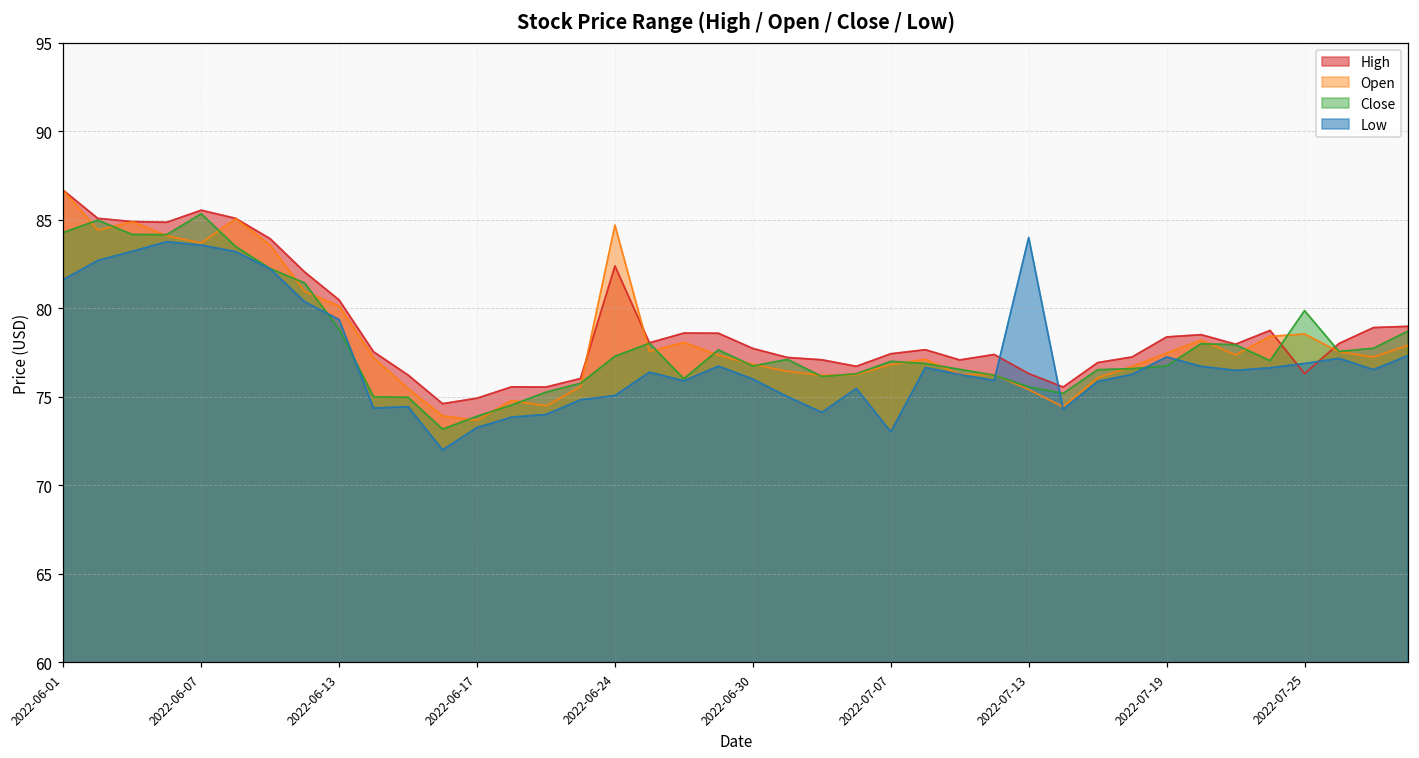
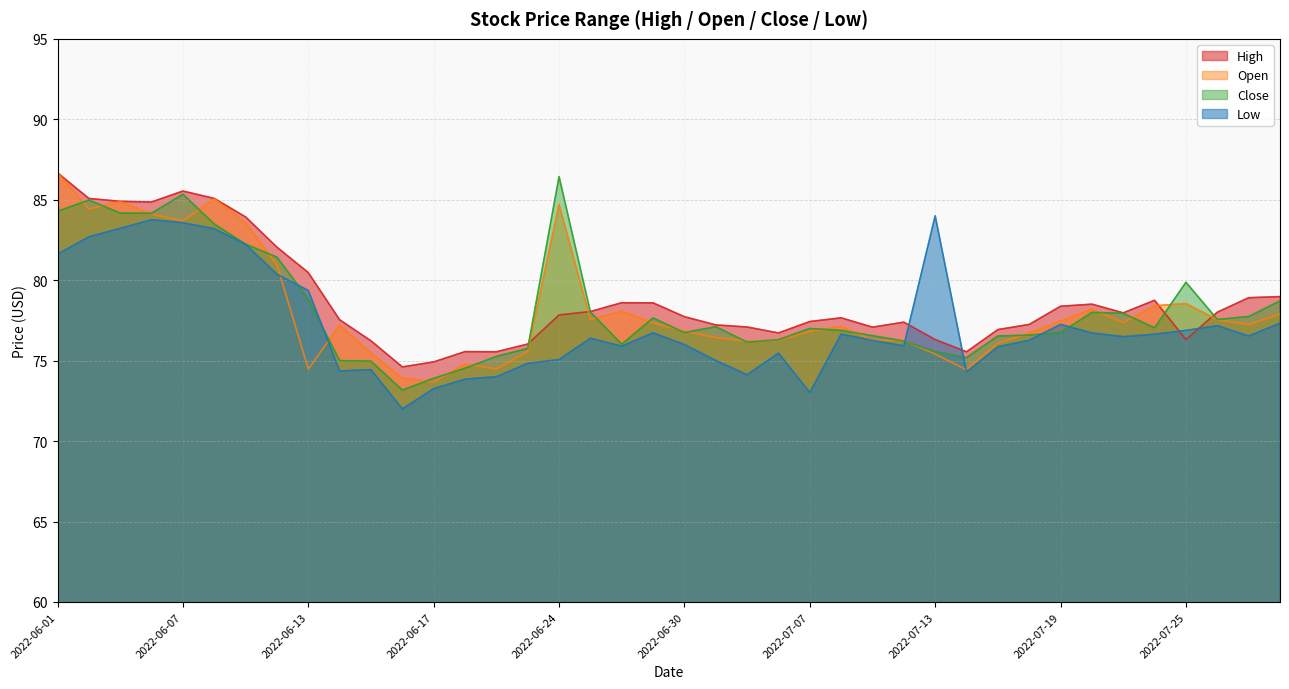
Open, 2022-06-13: 80.1 -> 74.5
High, 2022-06-24: 82.4 -> 77.8
Close, 2022-06-24: 77.3 -> 86.4
